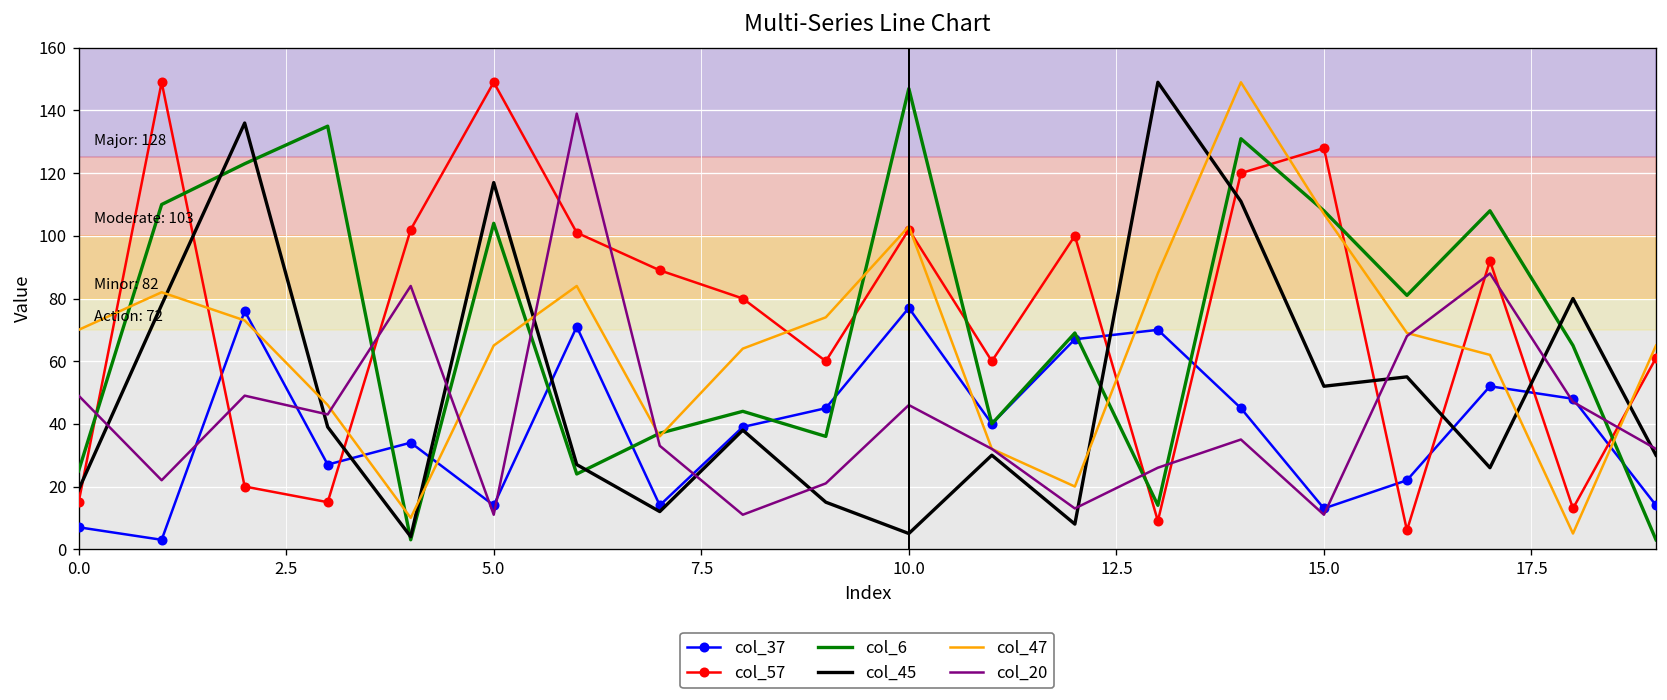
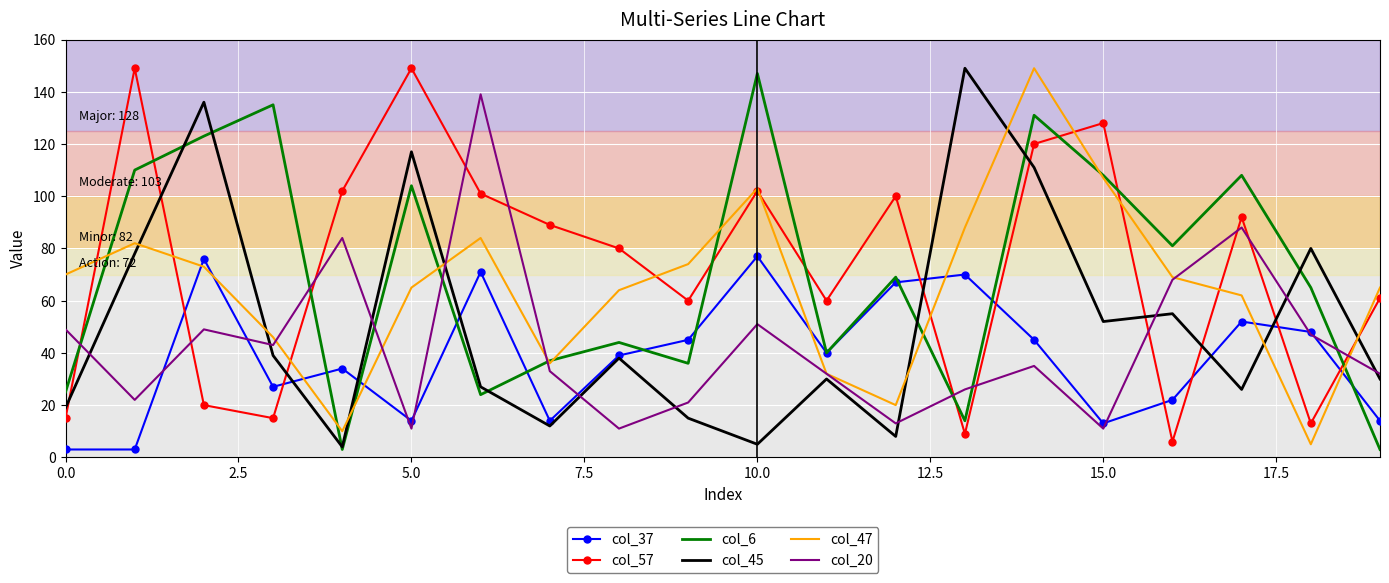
col_37, 0.0: 7 -> 3
col_20, 10.0: 46 -> 51
